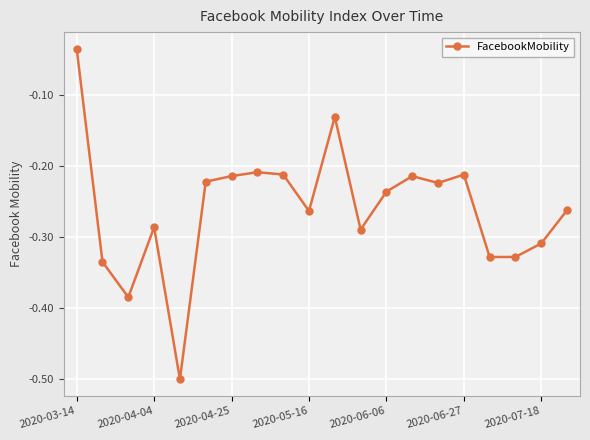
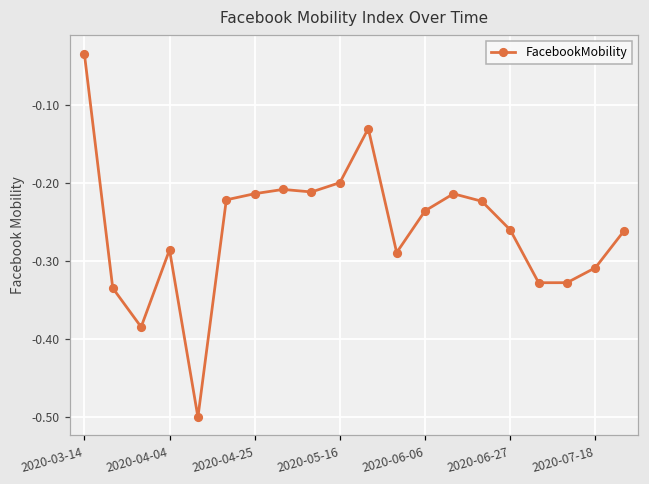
2020-05-16: -0.26 -> -0.20
2020-06-27: -0.21 -> -0.26
